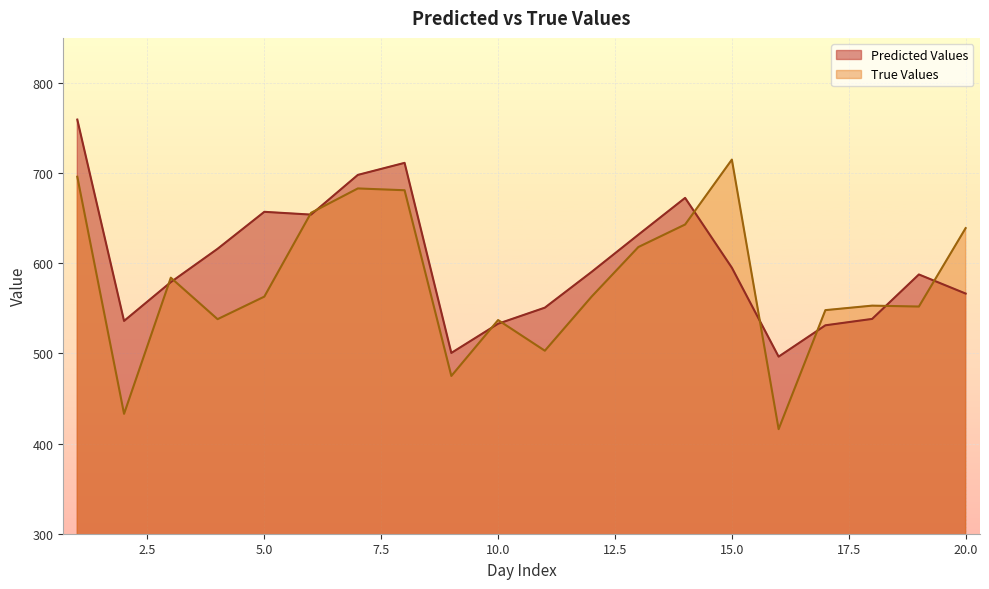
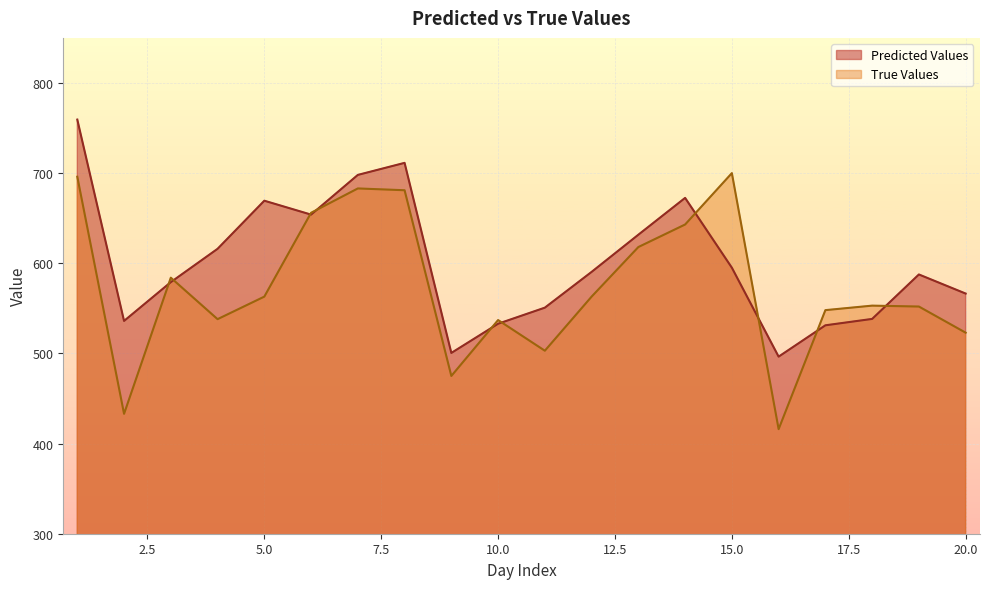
Predicted Values, 5.0: 660 -> 670
True Values, 15.0: 720 -> 700
True Values, 20.0: 640 -> 520
